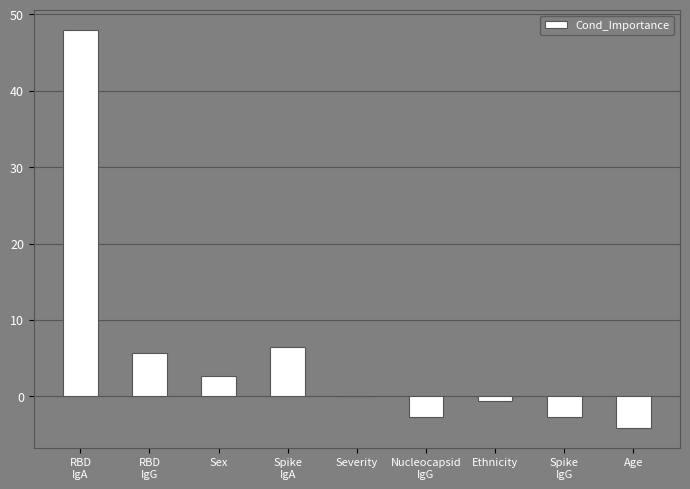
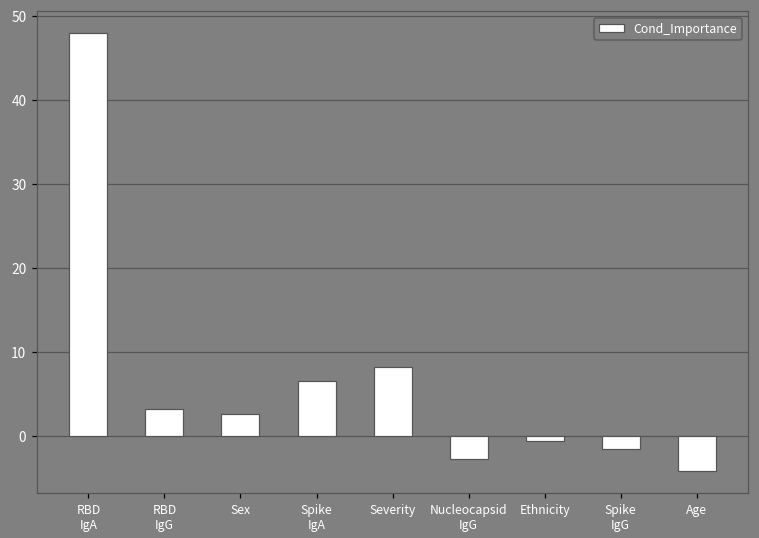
RBD IgG: 6 -> 3
Severity: 0 -> 8
Spike IgG: -3 -> -2
